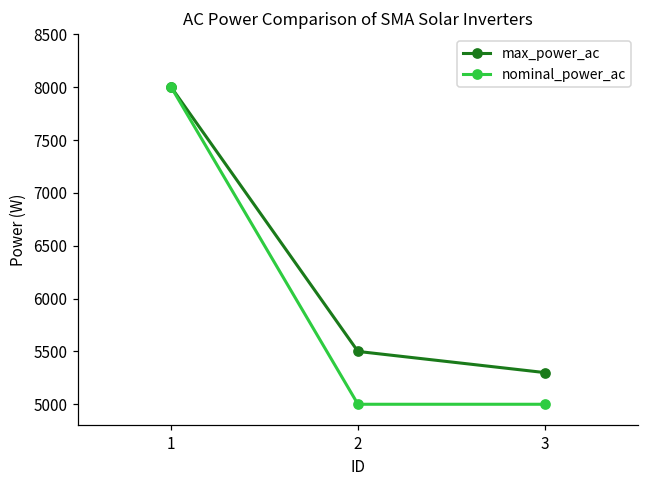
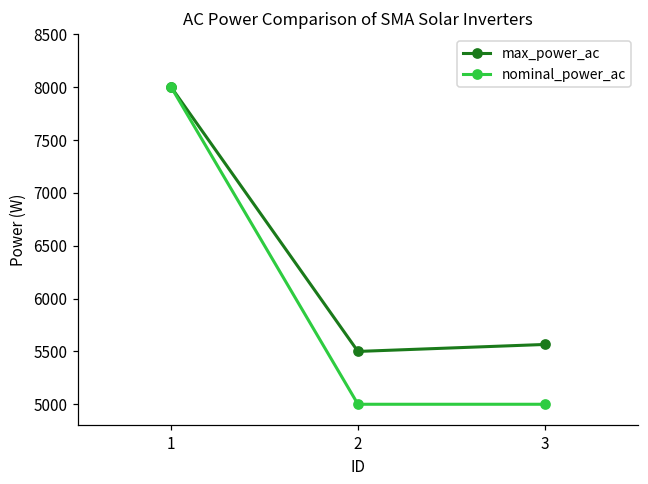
max_power_ac, 3: 5300 -> 5600
